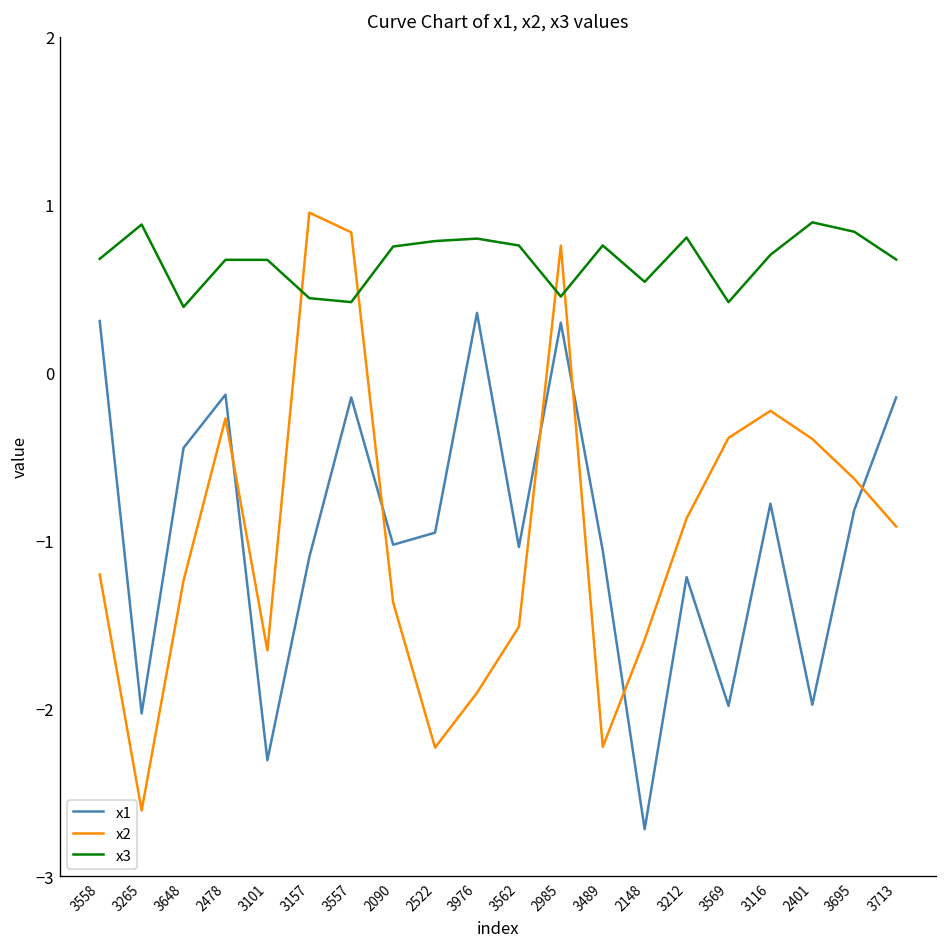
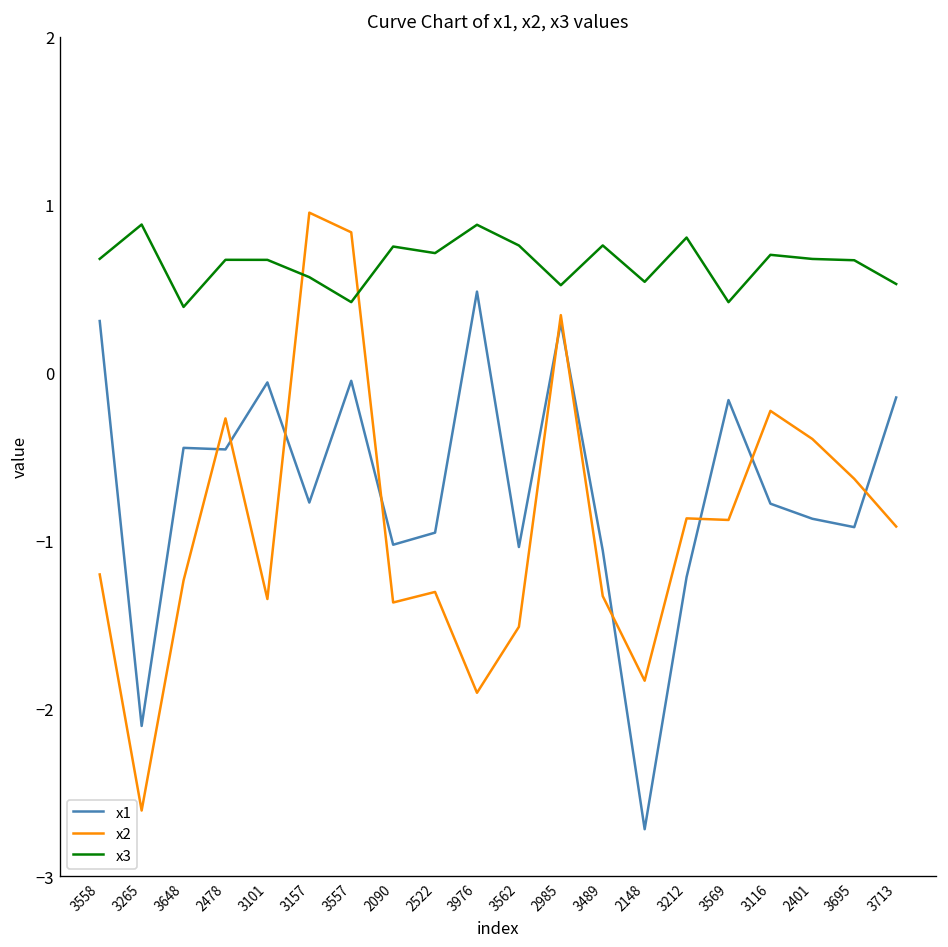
x1, 3265: -2.03 -> -2.11
x1, 2478: -0.13 -> -0.46
x1, 3101: -2.31 -> -0.06
x2, 3101: -1.66 -> -1.35
x1, 3157: -1.10 -> -0.78
x3, 3157: 0.44 -> 0.57
x1, 3557: -0.15 -> -0.05
x2, 2522: -2.23 -> -1.31
x3, 2522: 0.78 -> 0.71
x1, 3976: 0.35 -> 0.48
x3, 3976: 0.80 -> 0.88
x2, 2985: 0.75 -> 0.34
x3, 2985: 0.45 -> 0.52
x2, 3489: -2.23 -> -1.33
x2, 2148: -1.59 -> -1.84
x1, 3569: -1.99 -> -0.16
x2, 3569: -0.39 -> -0.88
x1, 2401: -1.98 -> -0.87
x3, 2401: 0.89 -> 0.68
x1, 3695: -0.82 -> -0.92
x3, 3695: 0.84 -> 0.67
x3, 3713: 0.67 -> 0.53
